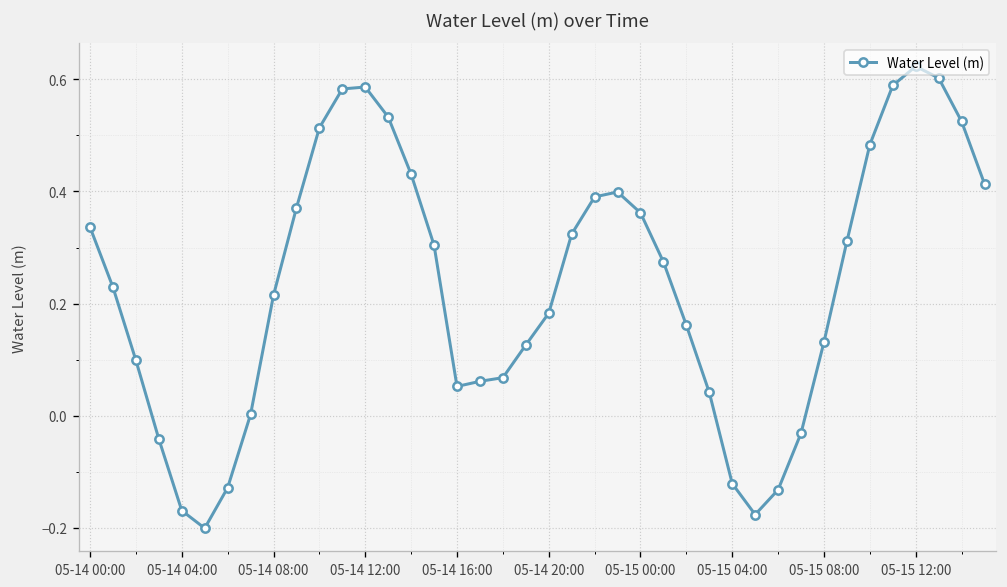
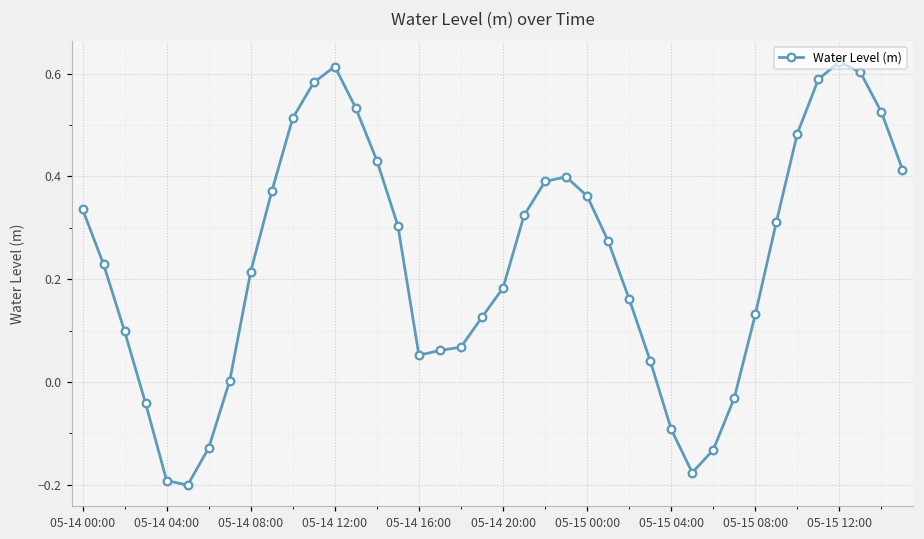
05-14 04:00: -0.17 -> -0.19
05-14 12:00: 0.59 -> 0.61
05-15 04:00: -0.12 -> -0.09
